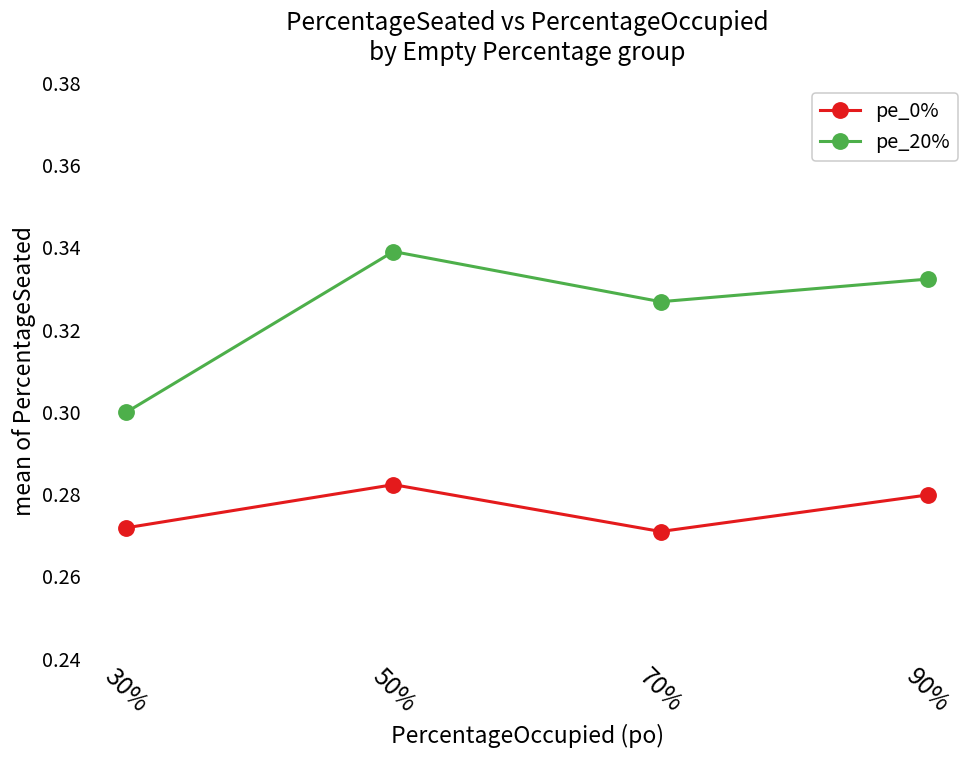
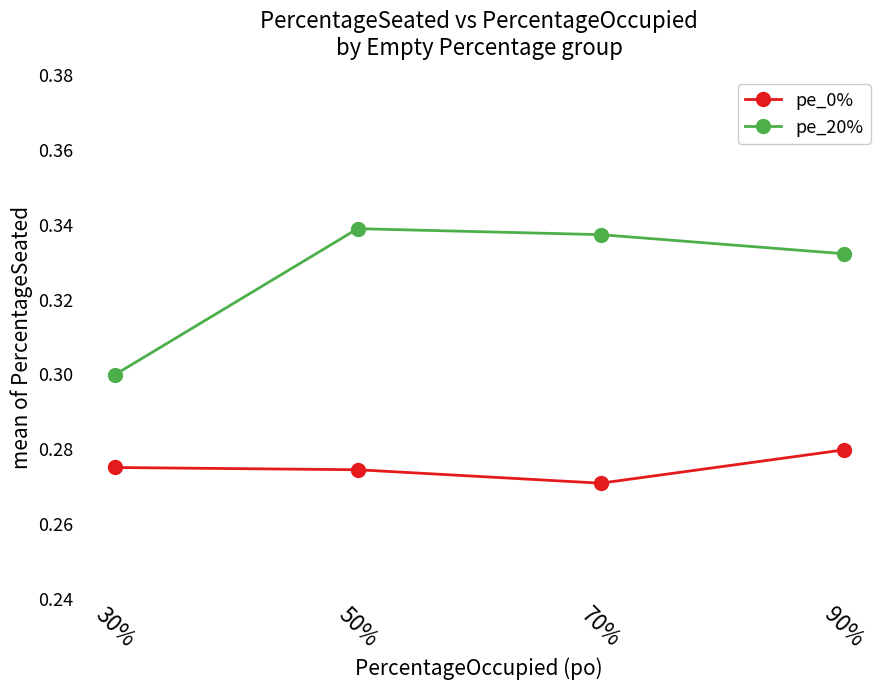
pe_0%, 30%: 0.272 -> 0.275
pe_0%, 50%: 0.282 -> 0.275
pe_20%, 70%: 0.327 -> 0.337
